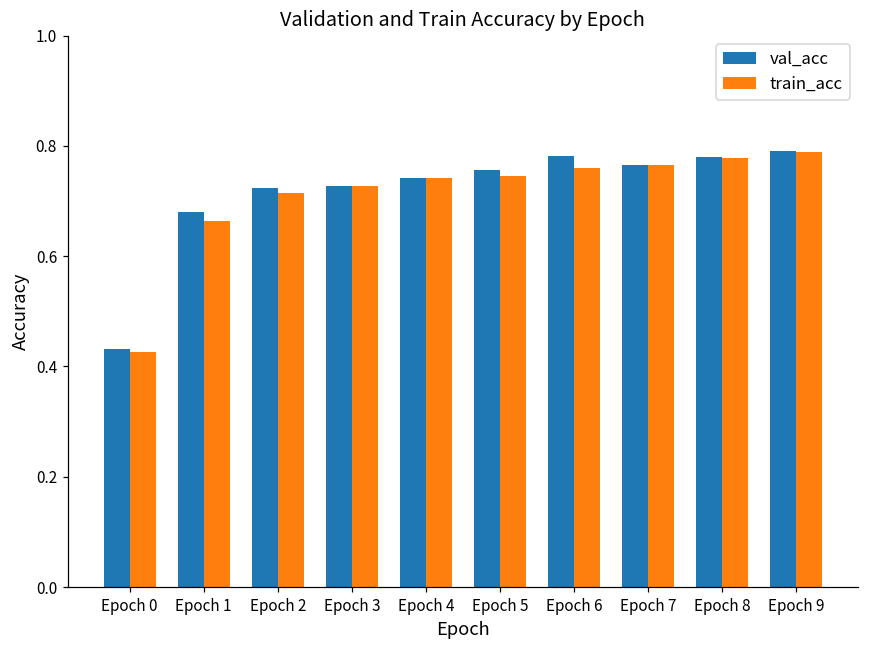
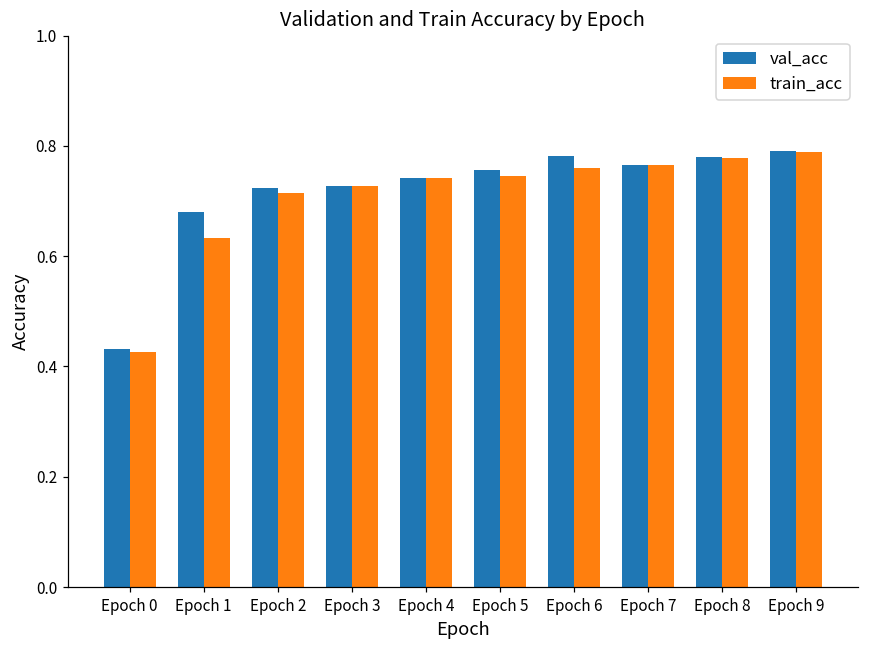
train_acc, Epoch 1: 0.66 -> 0.63
